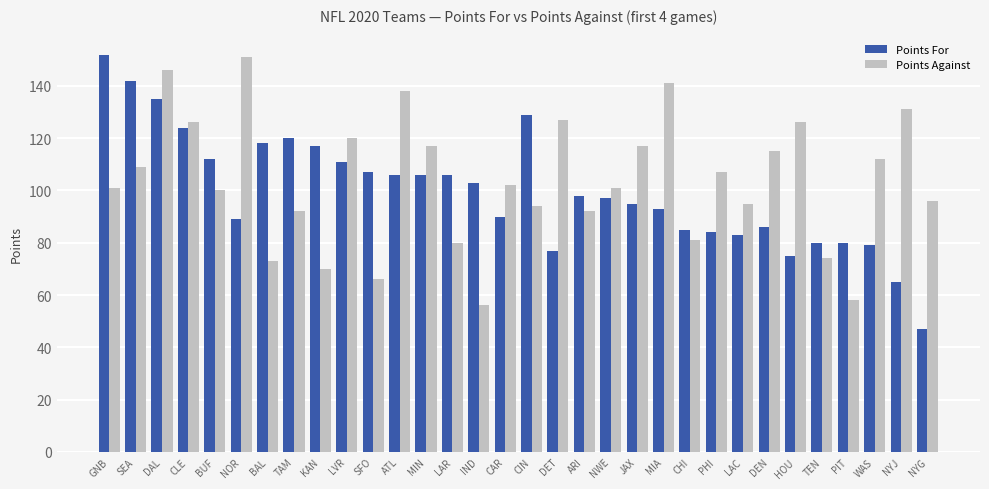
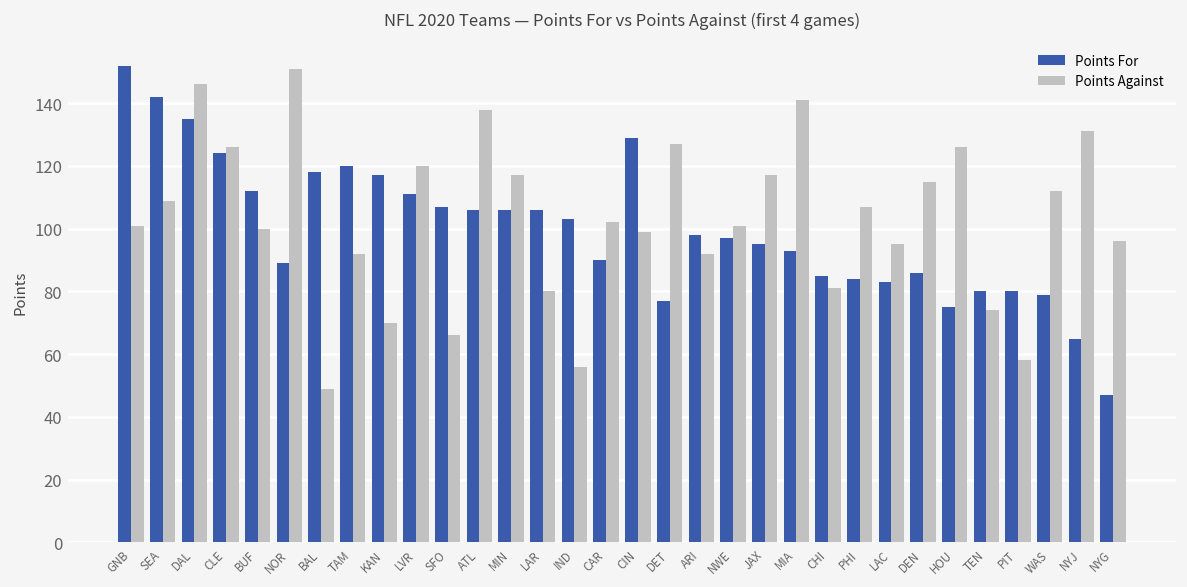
Points Against, BAL: 73 -> 49
Points Against, CIN: 94 -> 99
